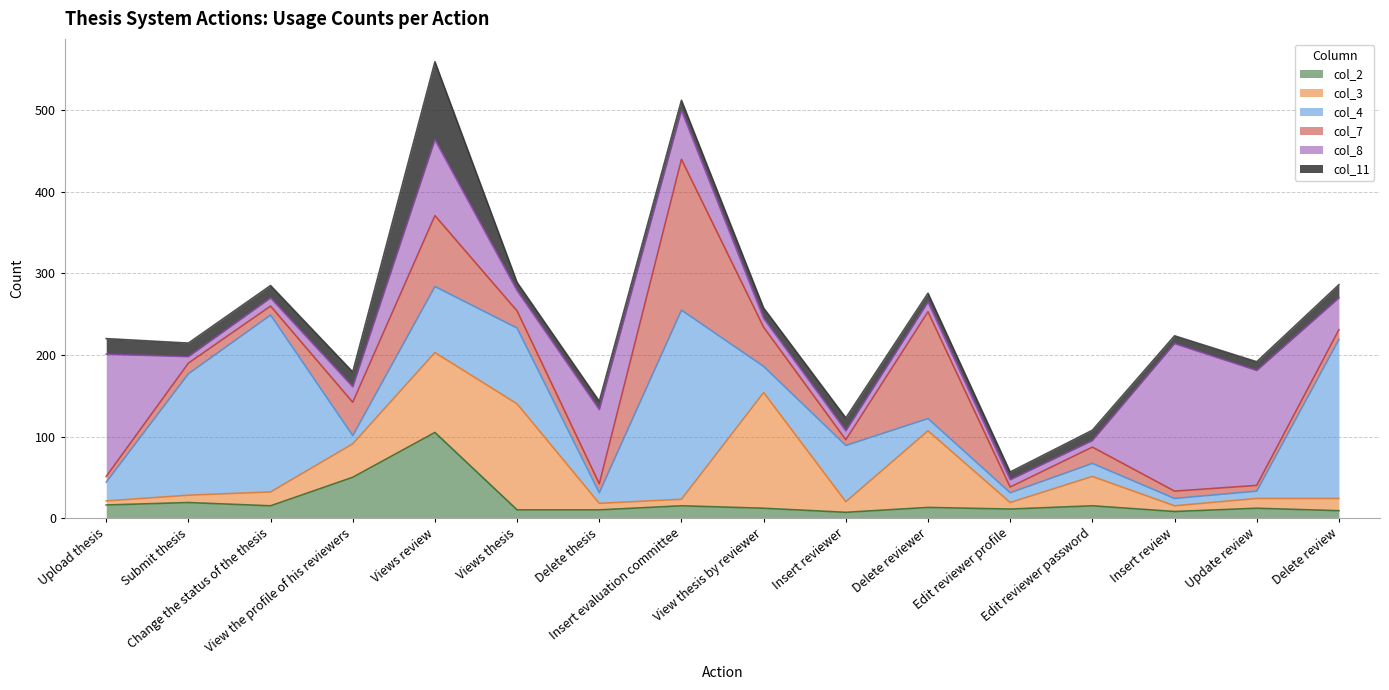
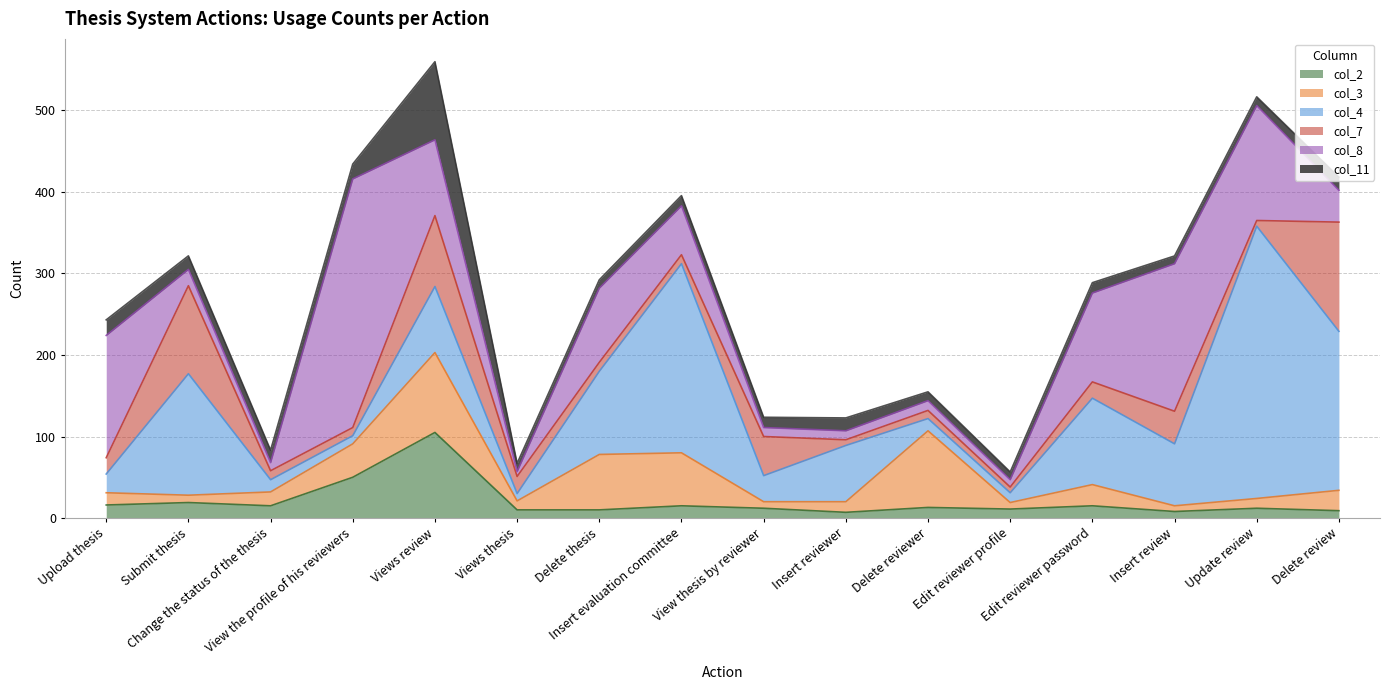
col_3, Upload thesis: 10 -> 20
col_7, Upload thesis: 10 -> 20
col_7, Submit thesis: 10 -> 110
col_8, Submit thesis: 10 -> 20
col_4, Change the status of the thesis: 220 -> 20
col_7, View the profile of his reviewers: 40 -> 10
col_8, View the profile of his reviewers: 20 -> 310
col_3, Views thesis: 130 -> 10
col_4, Views thesis: 90 -> 10
col_8, Views thesis: 30 -> 10
col_3, Delete thesis: 10 -> 70
col_4, Delete thesis: 10 -> 100
col_3, Insert evaluation committee: 10 -> 70
col_7, Insert evaluation committee: 190 -> 10
col_3, View thesis by reviewer: 140 -> 10
col_7, Delete reviewer: 130 -> 10
col_3, Edit reviewer password: 40 -> 30
col_4, Edit reviewer password: 20 -> 110
col_8, Edit reviewer password: 10 -> 110
col_4, Insert review: 10 -> 80
col_7, Insert review: 10 -> 40
col_4, Update review: 10 -> 330
col_3, Delete review: 20 -> 30
col_7, Delete review: 10 -> 130
